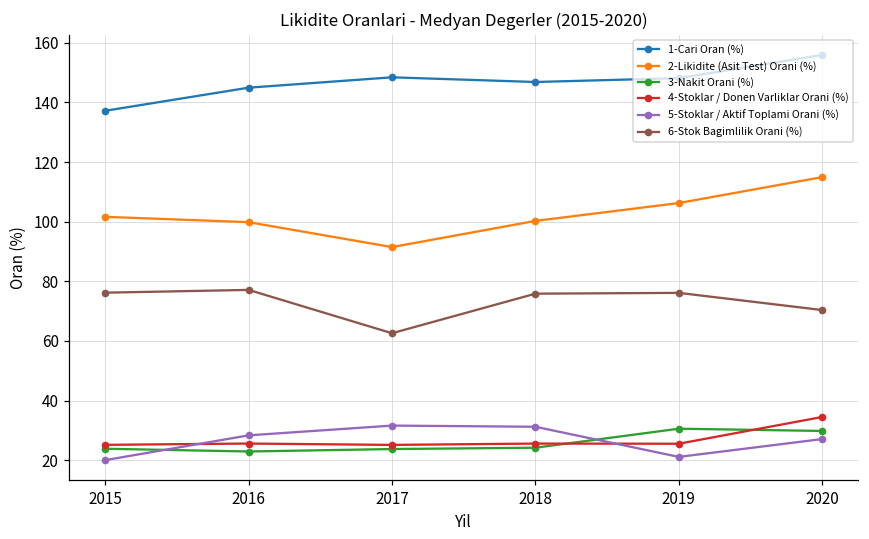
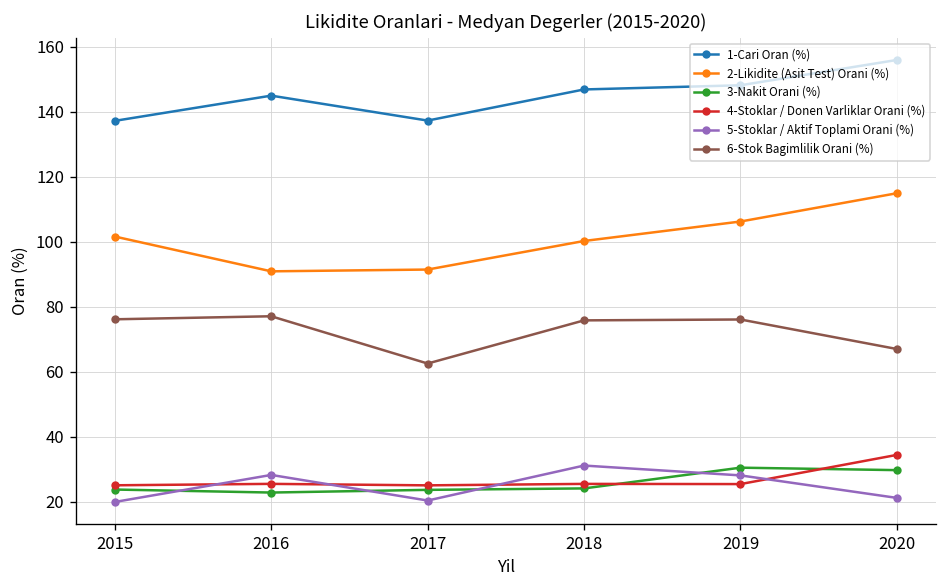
2-Likidite (Asit Test) Orani (%), 2016: 100 -> 91
1-Cari Oran (%), 2017: 148 -> 137
5-Stoklar / Aktif Toplami Orani (%), 2017: 32 -> 20
5-Stoklar / Aktif Toplami Orani (%), 2019: 21 -> 28
5-Stoklar / Aktif Toplami Orani (%), 2020: 27 -> 21
6-Stok Bagimlilik Orani (%), 2020: 70 -> 67
